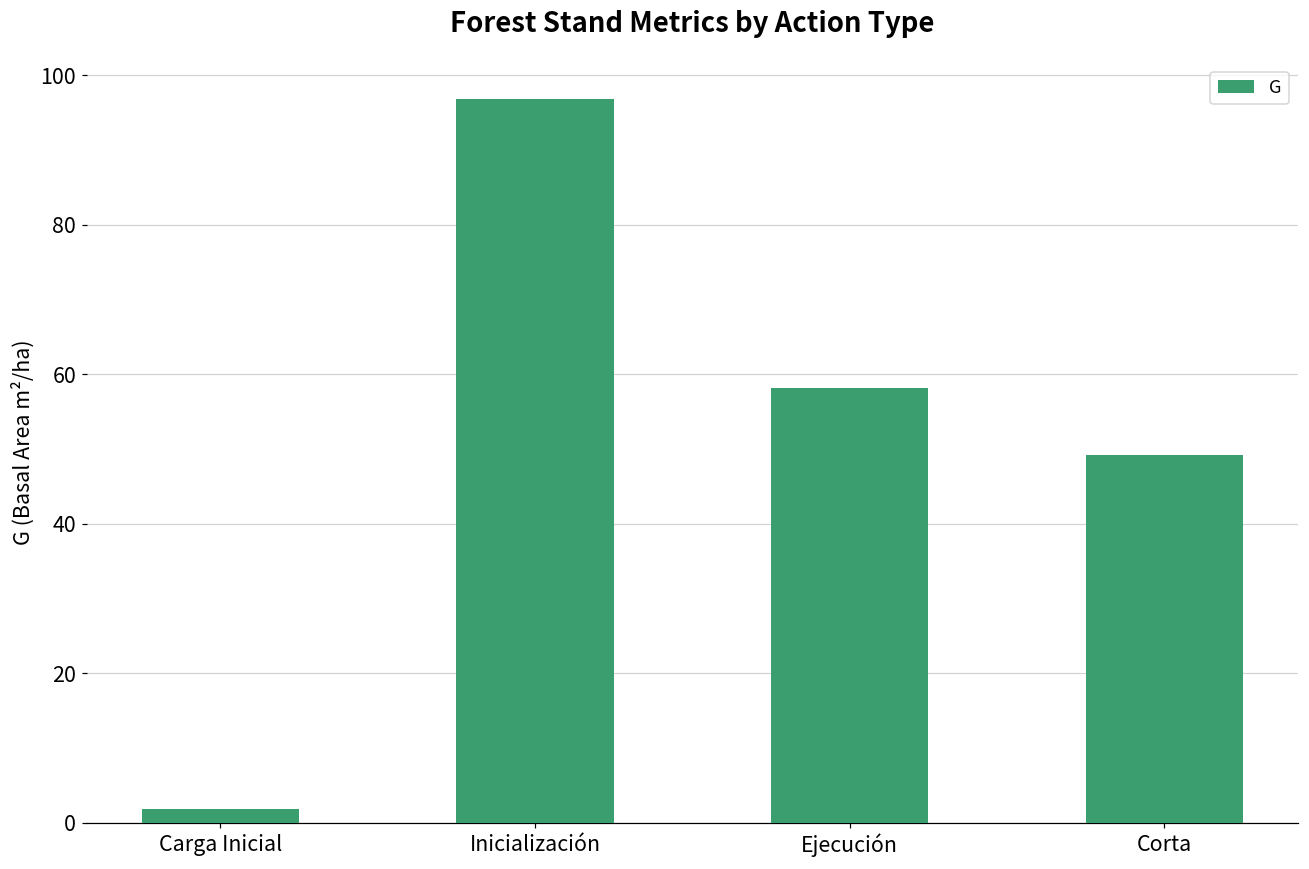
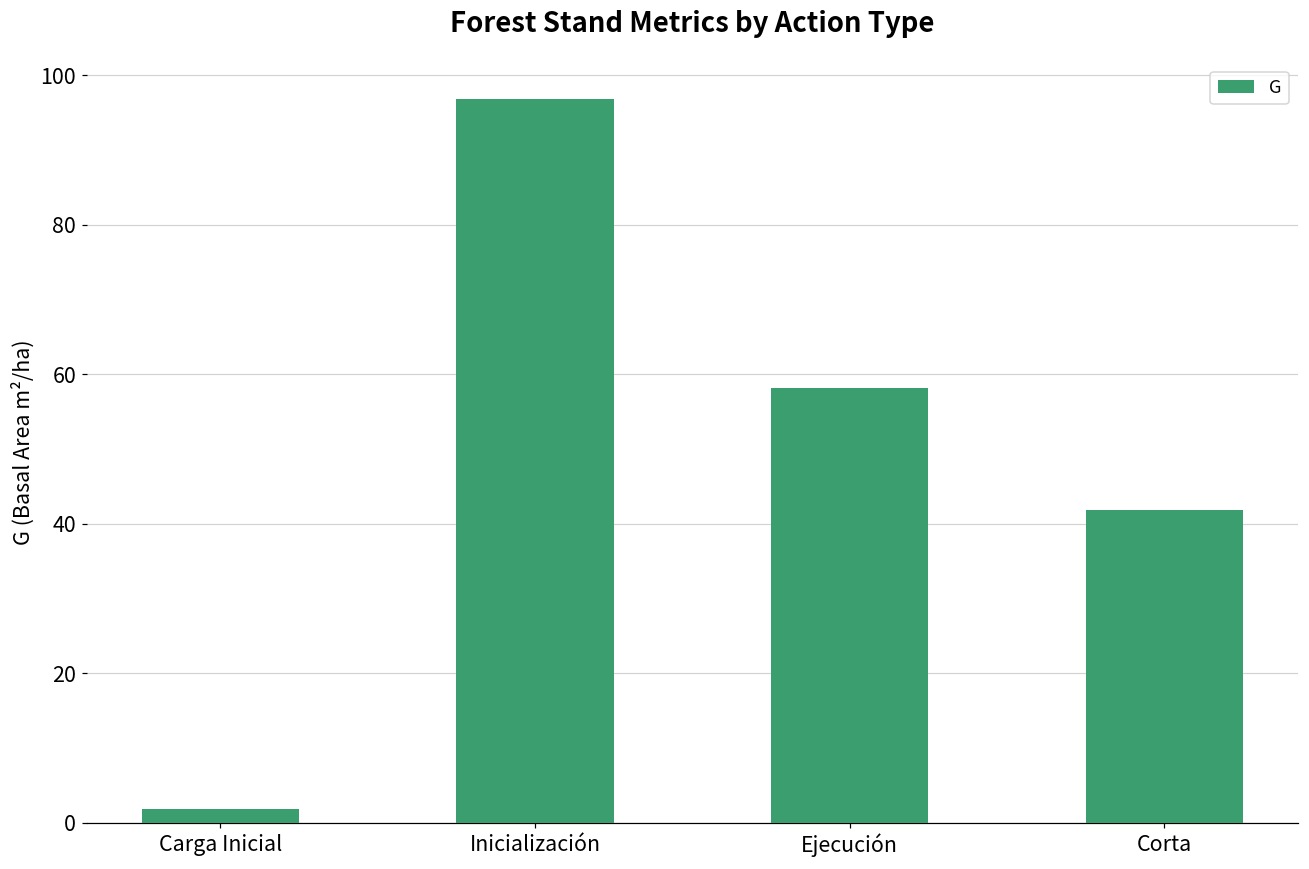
Corta: 49 -> 42
